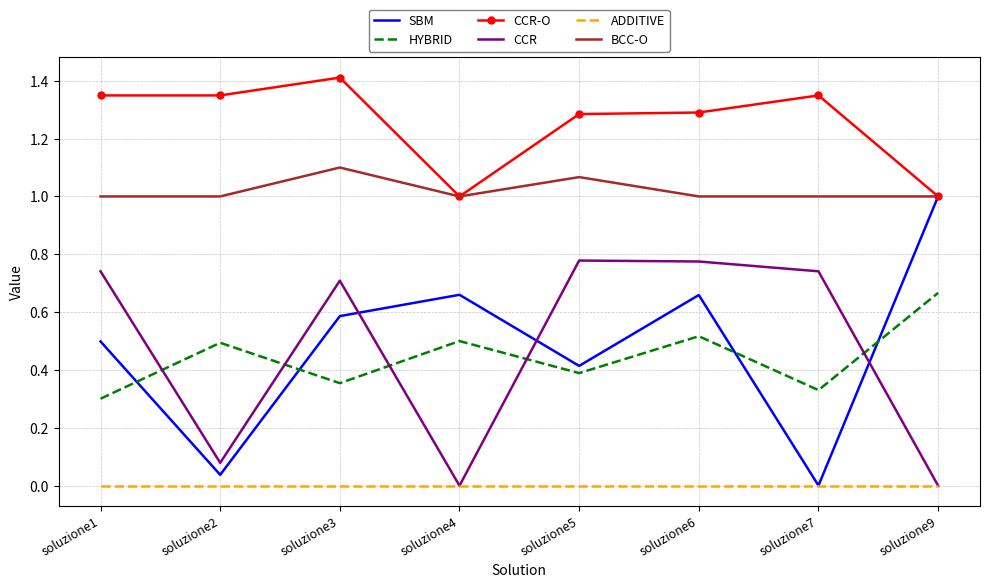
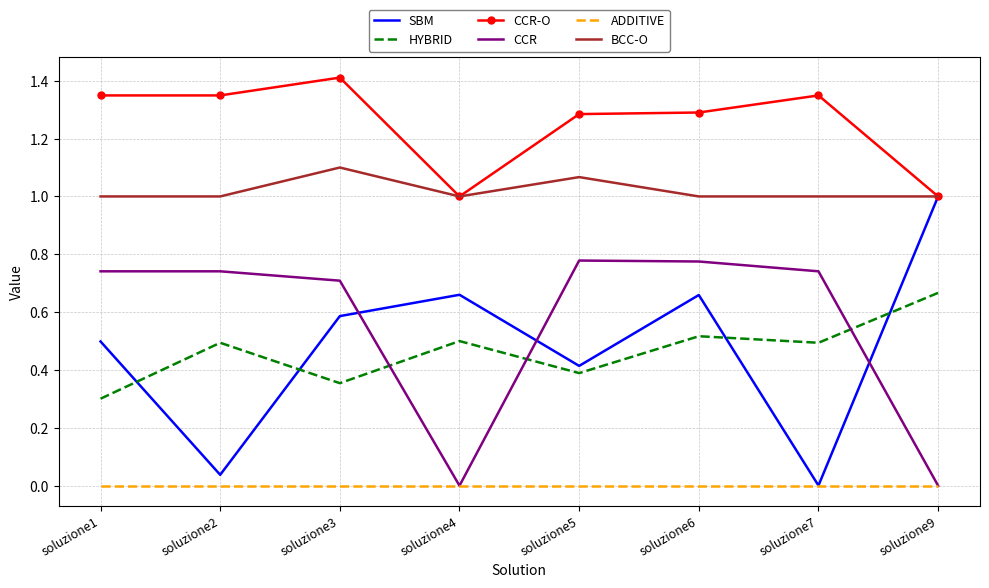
CCR, soluzione2: 0.08 -> 0.74
HYBRID, soluzione7: 0.33 -> 0.49
